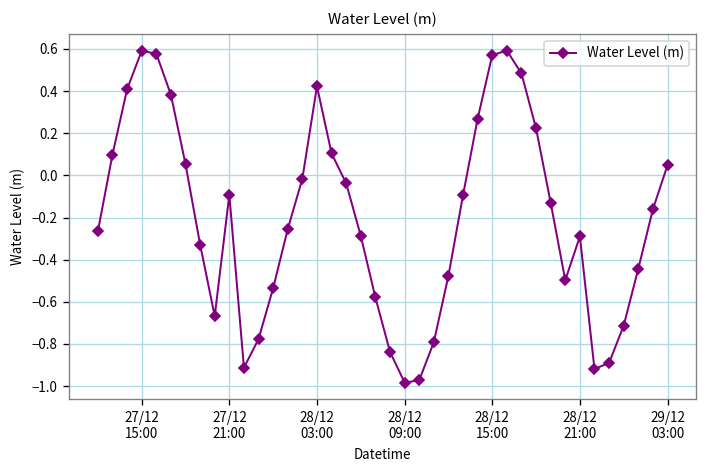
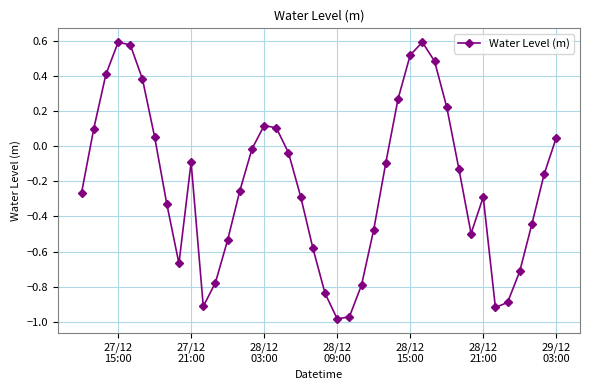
28/12 03:00: 0.42 -> 0.12
28/12 15:00: 0.57 -> 0.52
